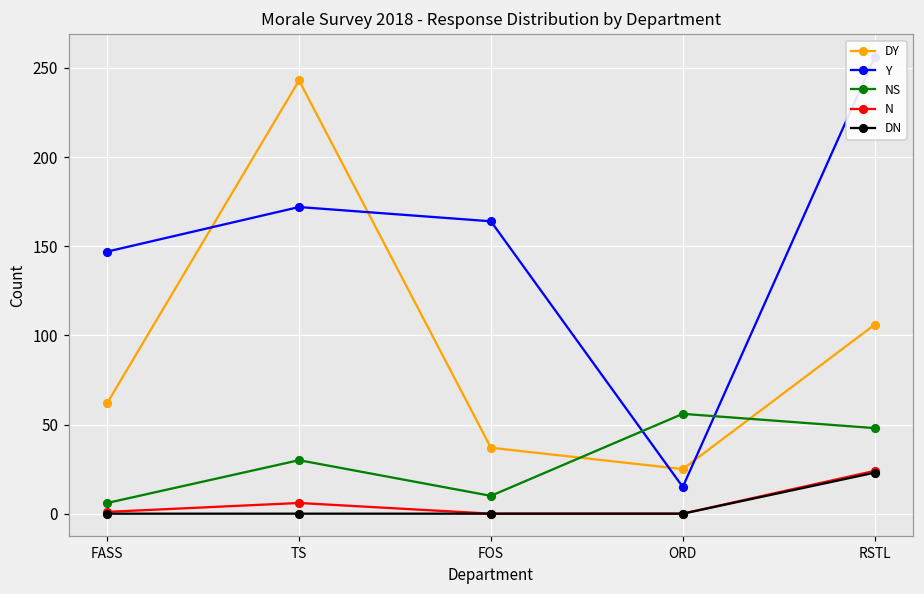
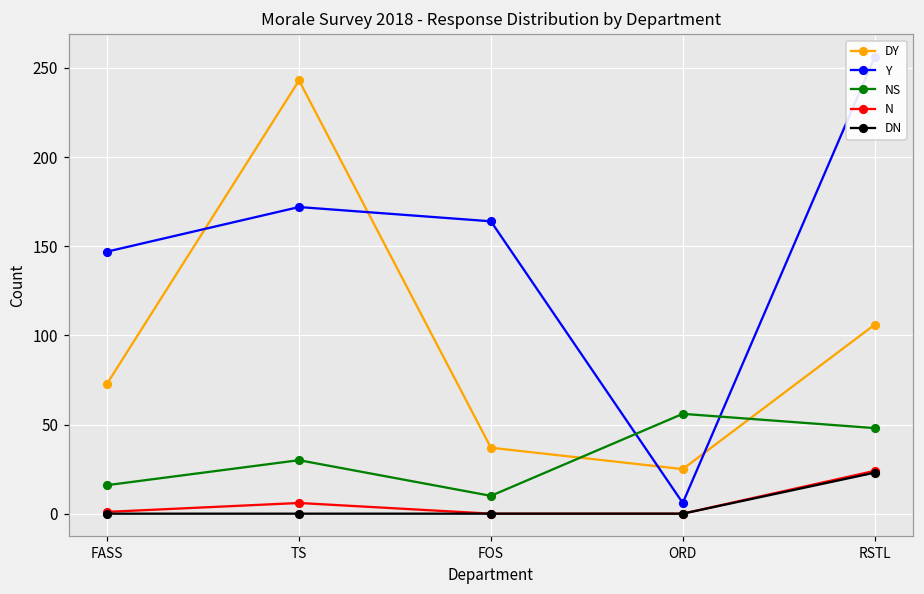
DY, FASS: 62 -> 73
NS, FASS: 6 -> 16
Y, ORD: 15 -> 6
